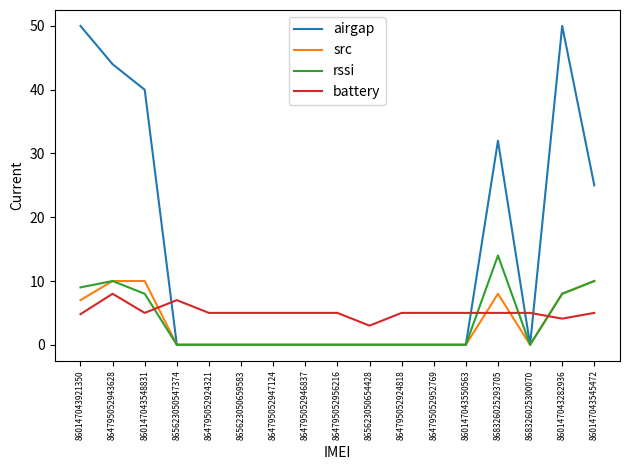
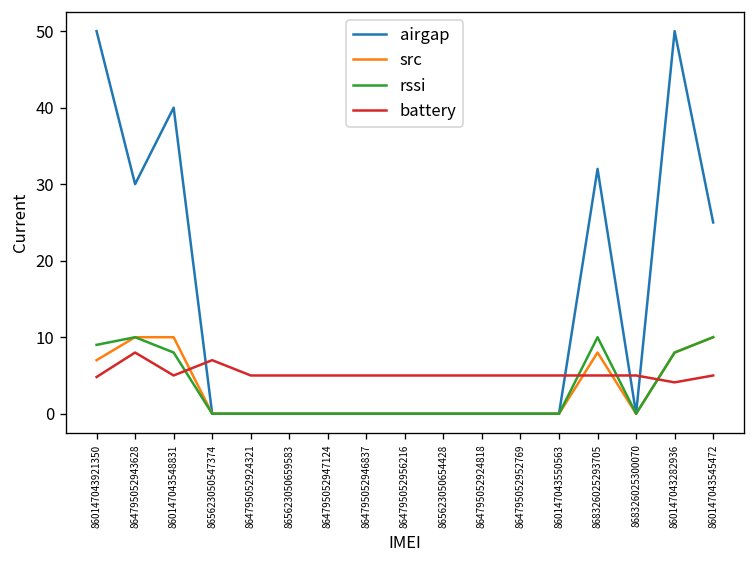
airgap, 864795052943628: 44 -> 30
battery, 865623050654428: 3 -> 5
rssi, 868326025293705: 14 -> 10
